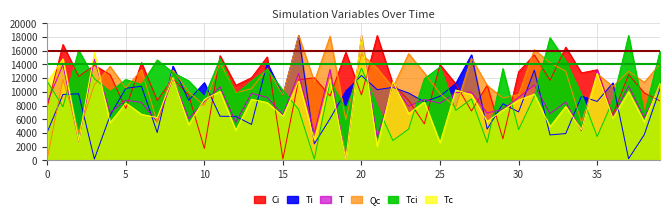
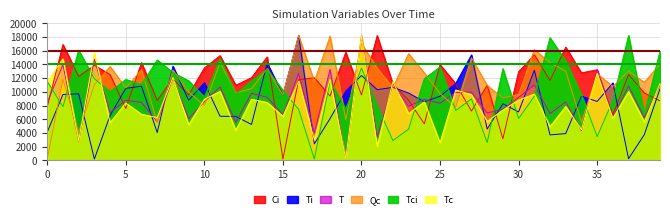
Ci, 10: 2000 -> 13000
Qc, 20: 16000 -> 17000
Tci, 30: 4000 -> 6000
